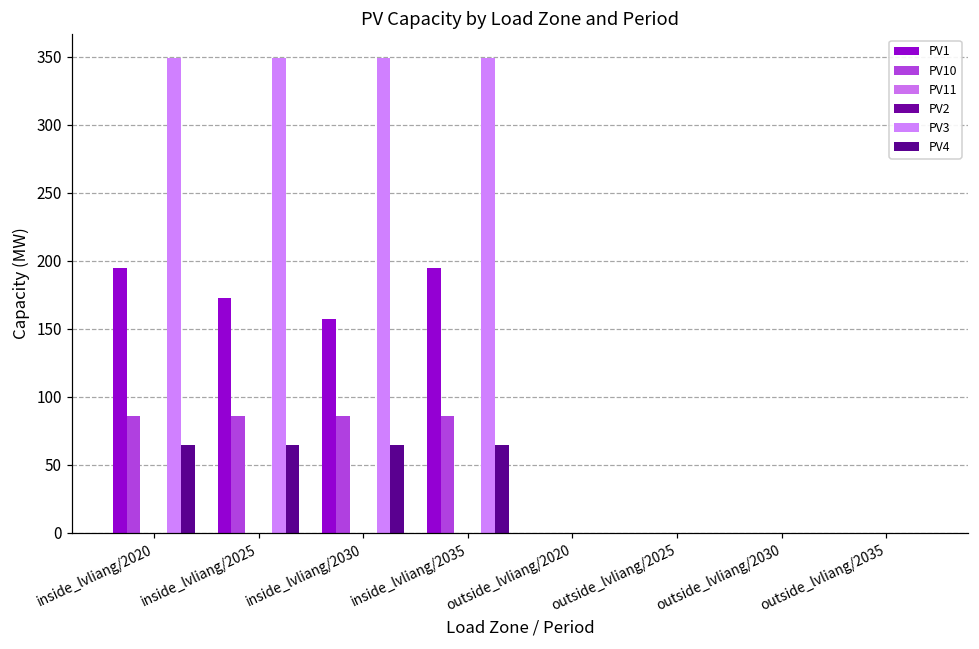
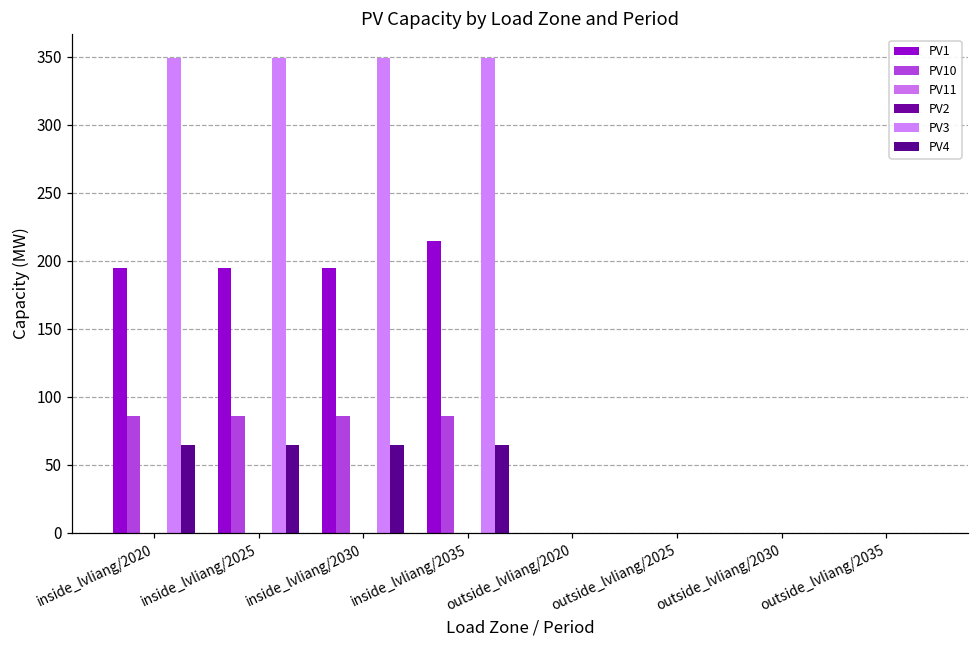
PV1, inside_lvliang/2025: 172 -> 195
PV1, inside_lvliang/2030: 157 -> 195
PV1, inside_lvliang/2035: 195 -> 215
